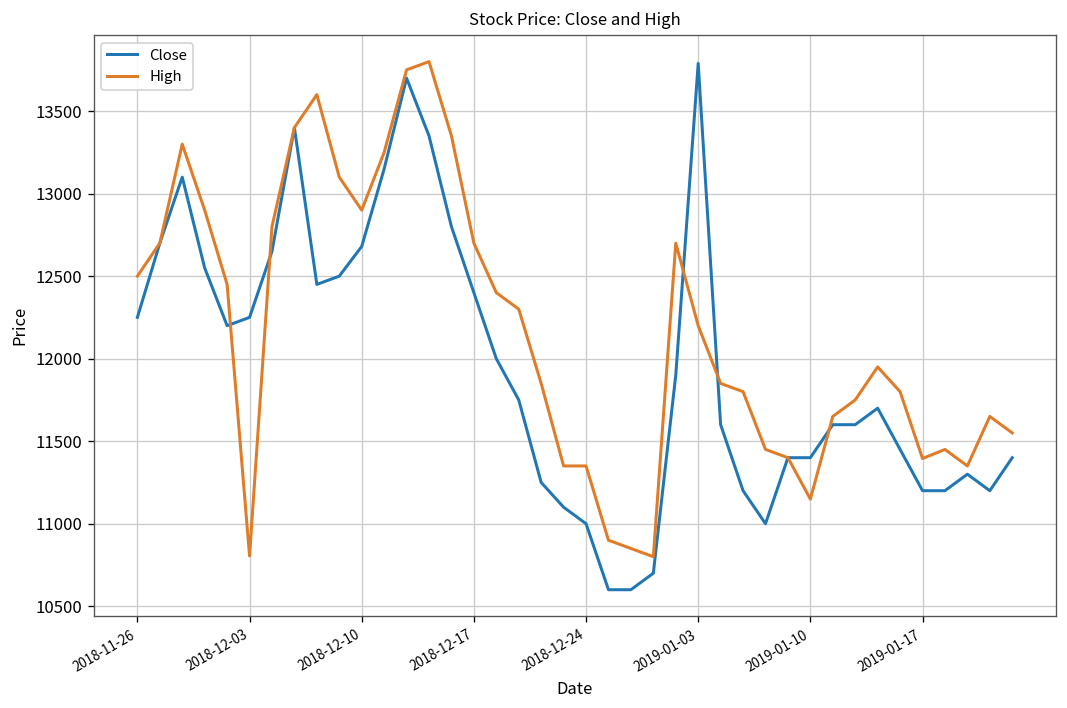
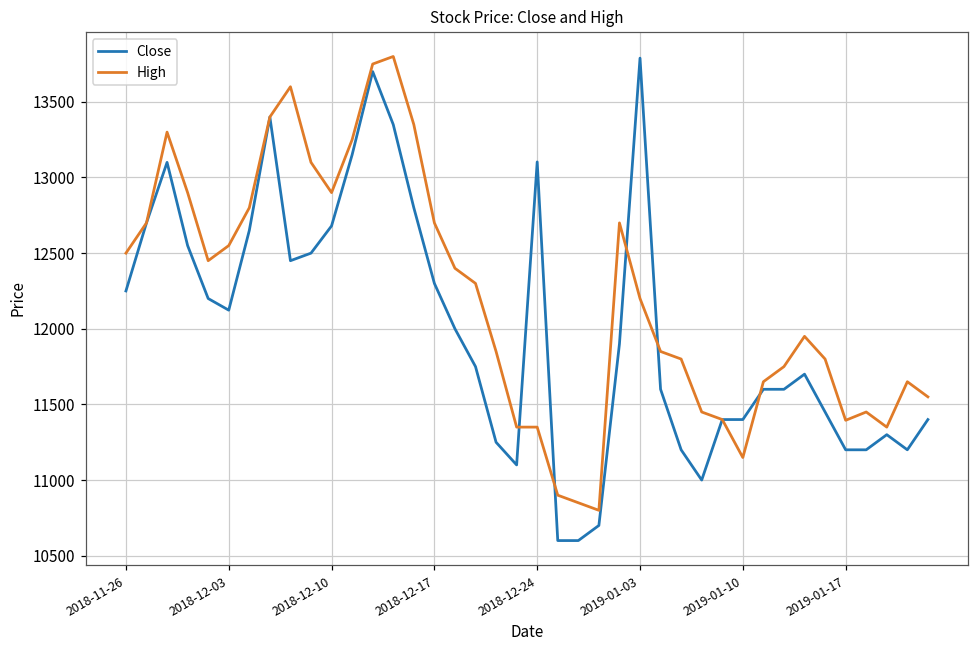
Close, 2018-12-03: 12250 -> 12120
High, 2018-12-03: 10810 -> 12550
Close, 2018-12-17: 12400 -> 12300
Close, 2018-12-24: 11000 -> 13100
